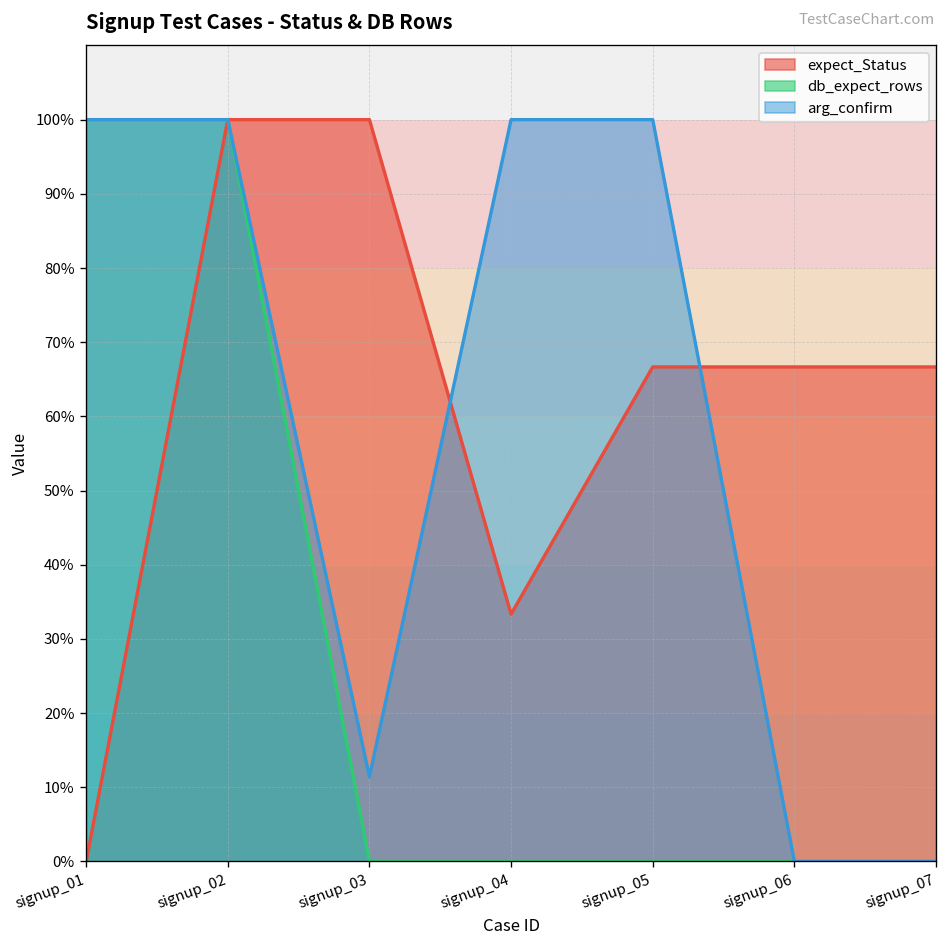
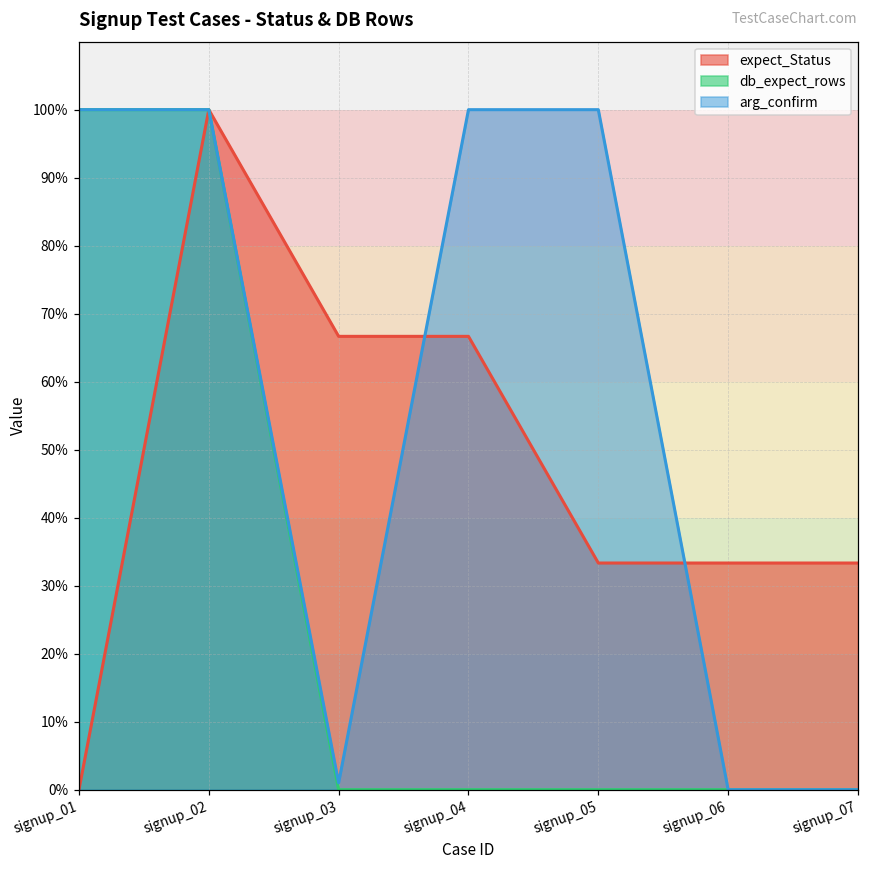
expect_Status, signup_03: 100% -> 67%
arg_confirm, signup_03: 11% -> 1%
expect_Status, signup_04: 33% -> 67%
expect_Status, signup_05: 67% -> 33%
expect_Status, signup_06: 67% -> 33%
expect_Status, signup_07: 67% -> 33%
